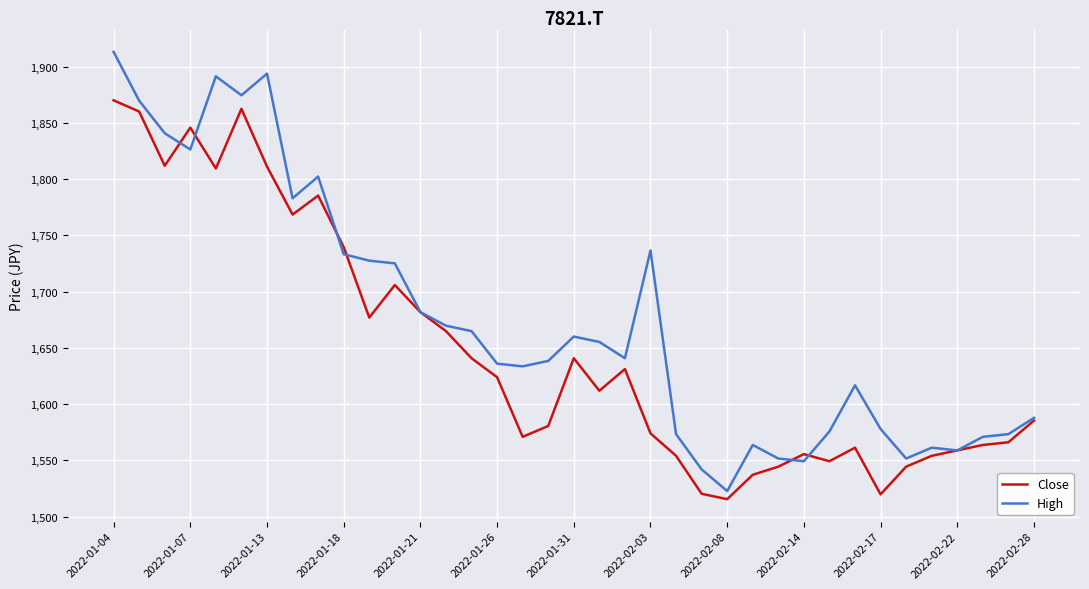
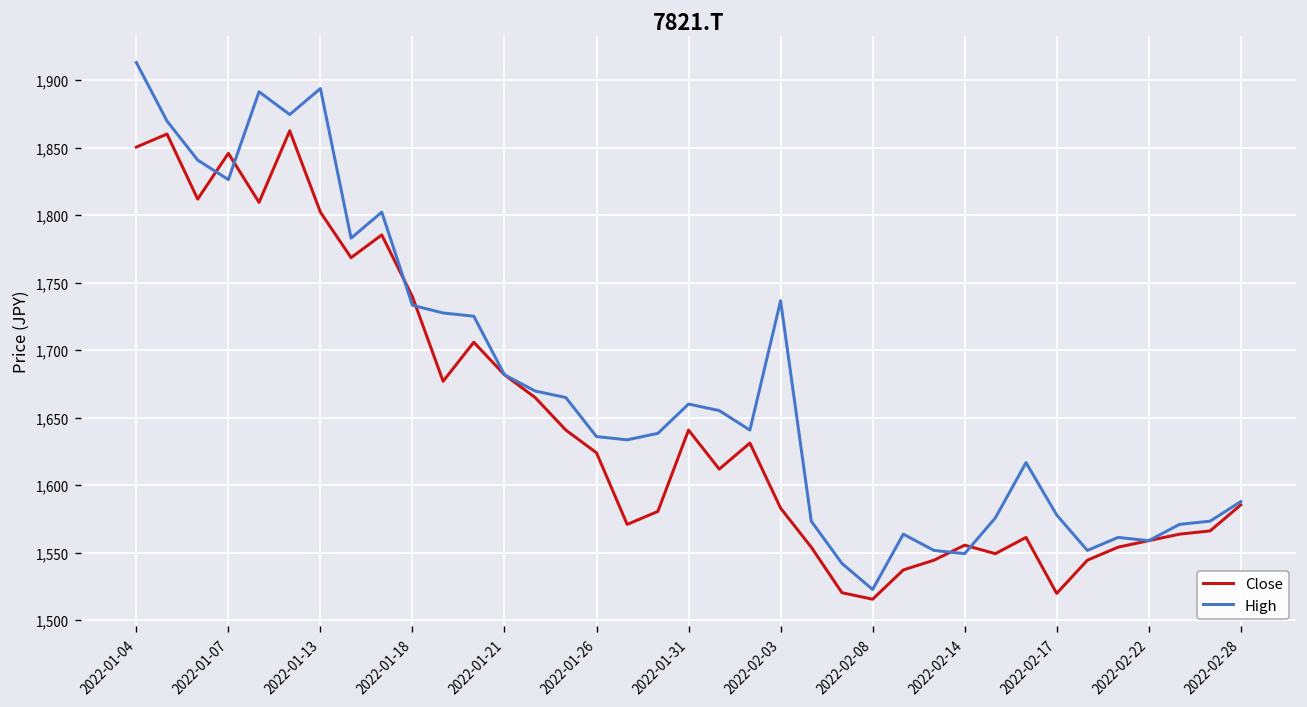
Close, 2022-01-04: 1,870 -> 1,850
Close, 2022-01-13: 1,811 -> 1,802
Close, 2022-02-03: 1,574 -> 1,583
